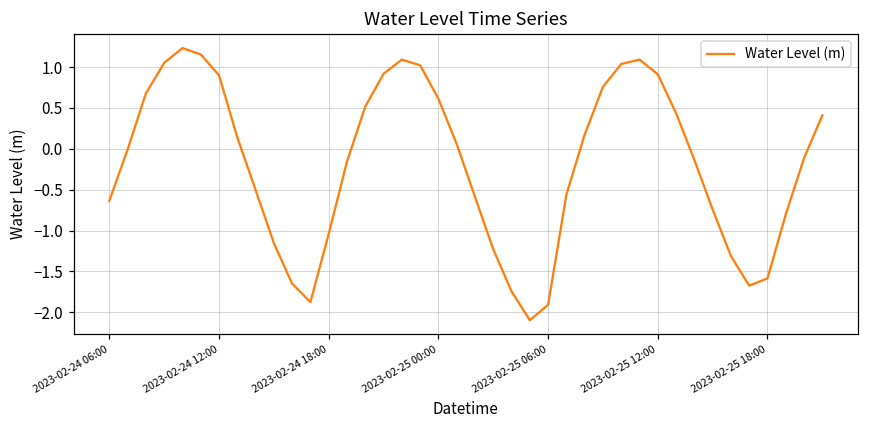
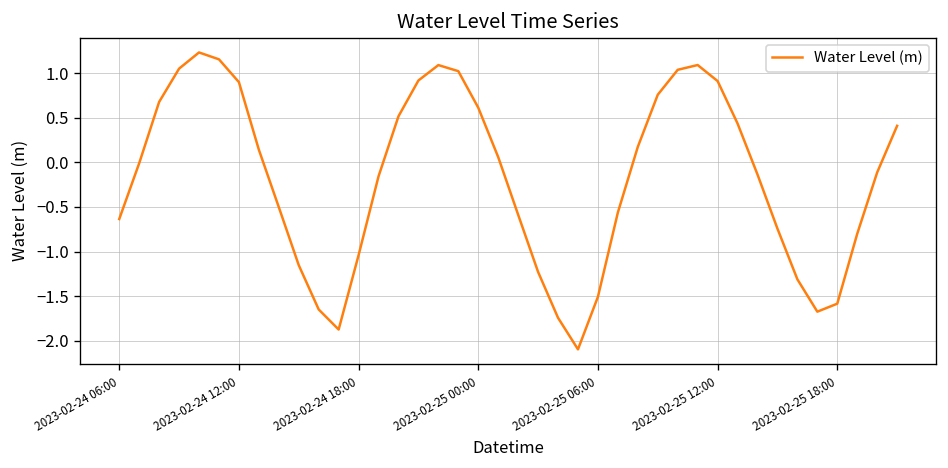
2023-02-25 06:00: -1.9 -> -1.5
